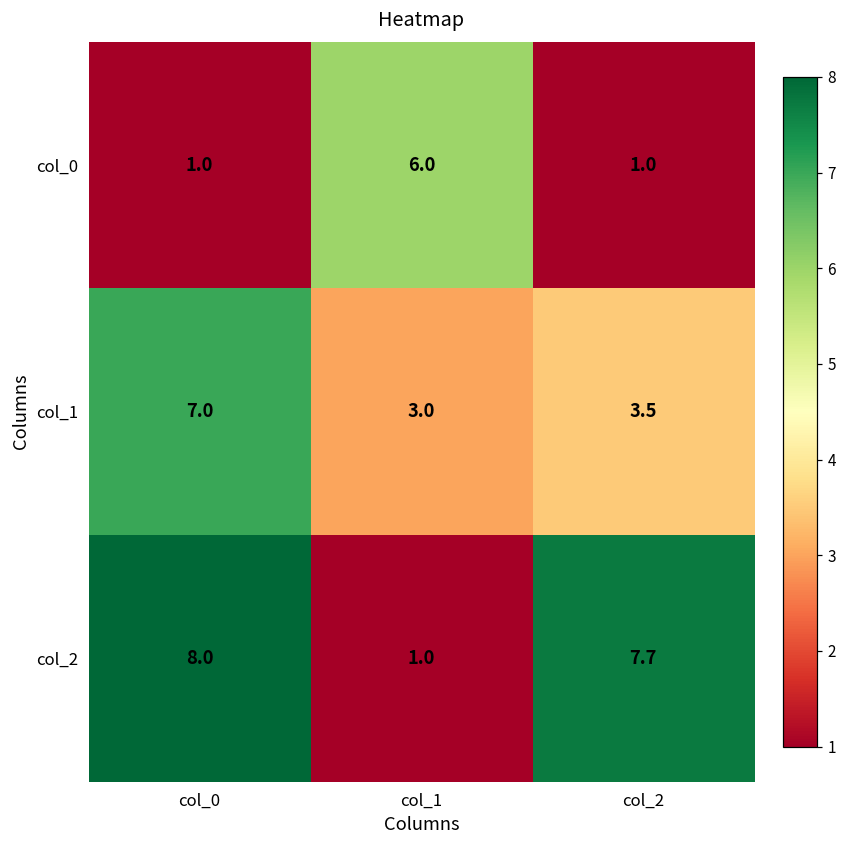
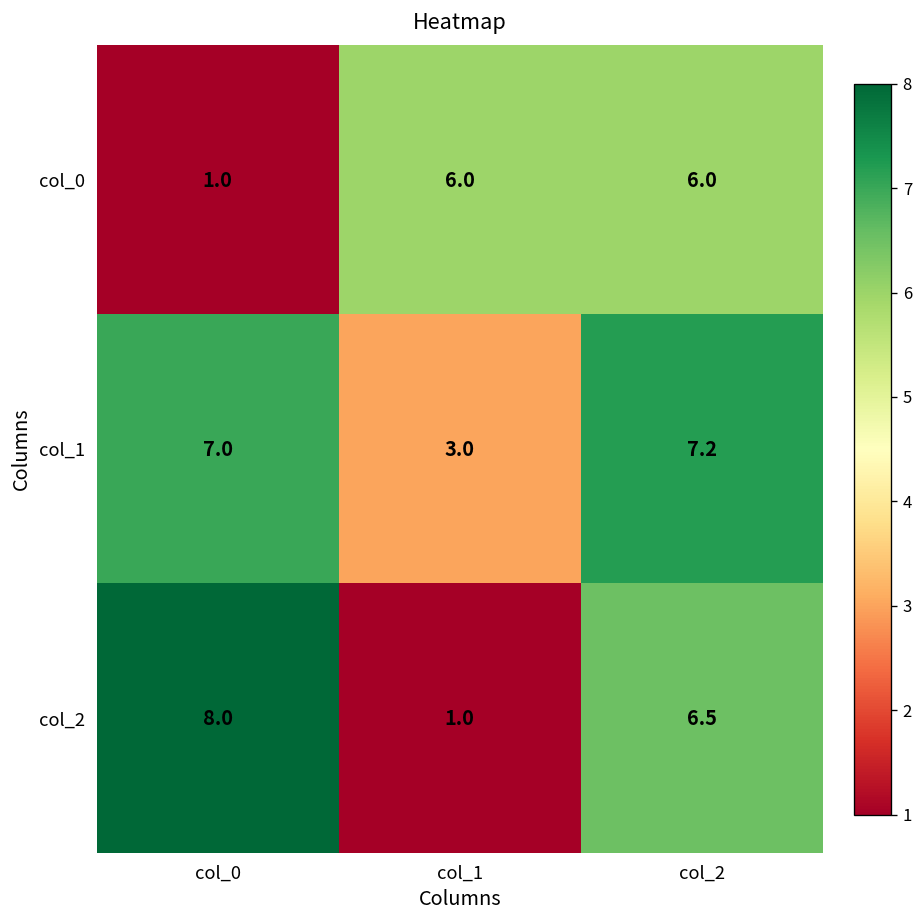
col_0, col_2: 1.0 -> 6.0
col_1, col_2: 3.5 -> 7.2
col_2, col_2: 7.7 -> 6.5
